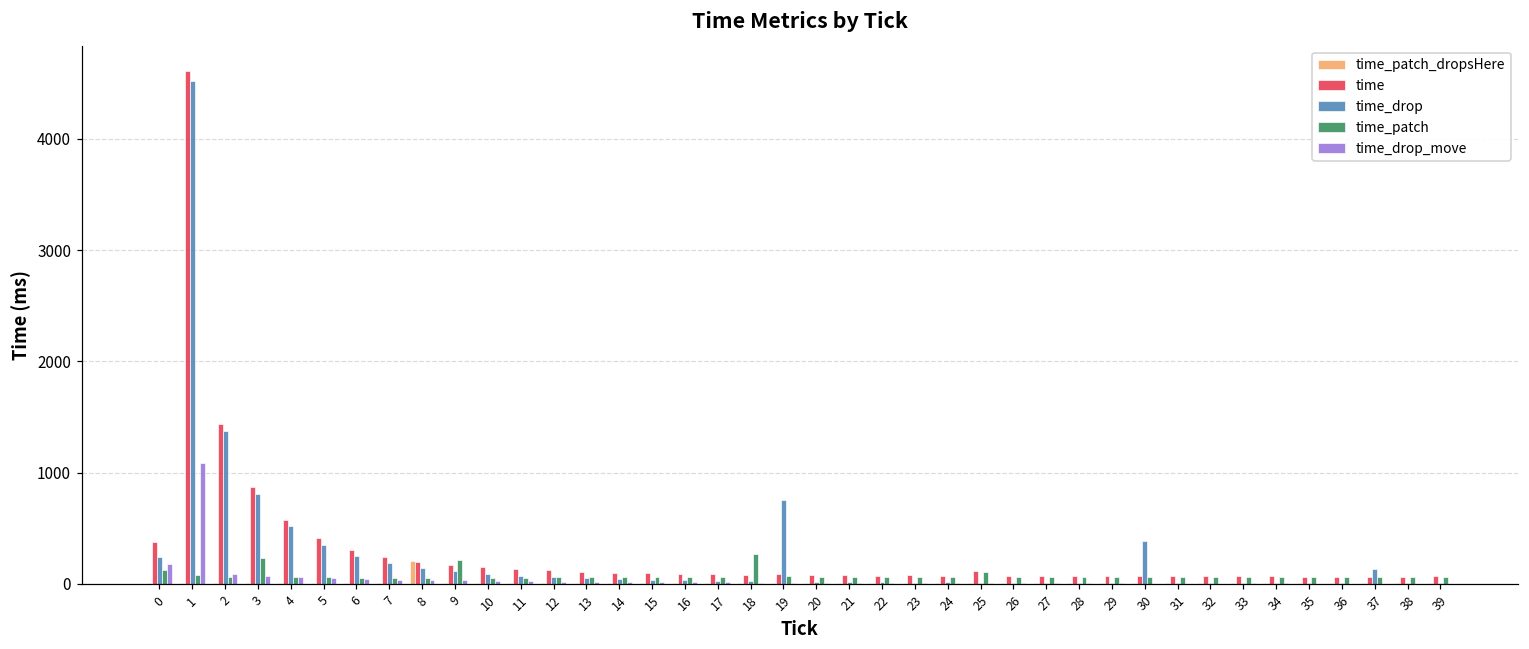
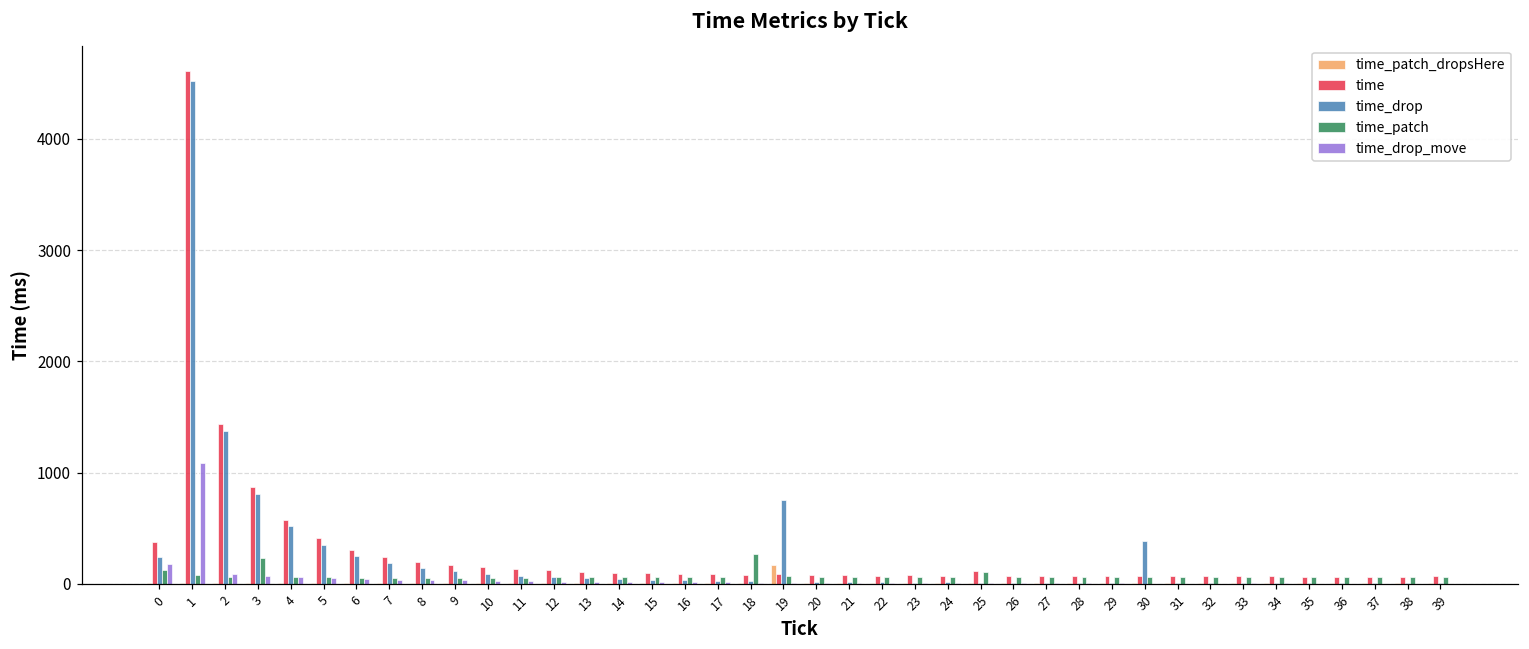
time_patch_dropsHere, 8: 210 -> 10
time_patch, 9: 210 -> 60
time_patch_dropsHere, 19: 10 -> 170
time_drop, 37: 130 -> 10
